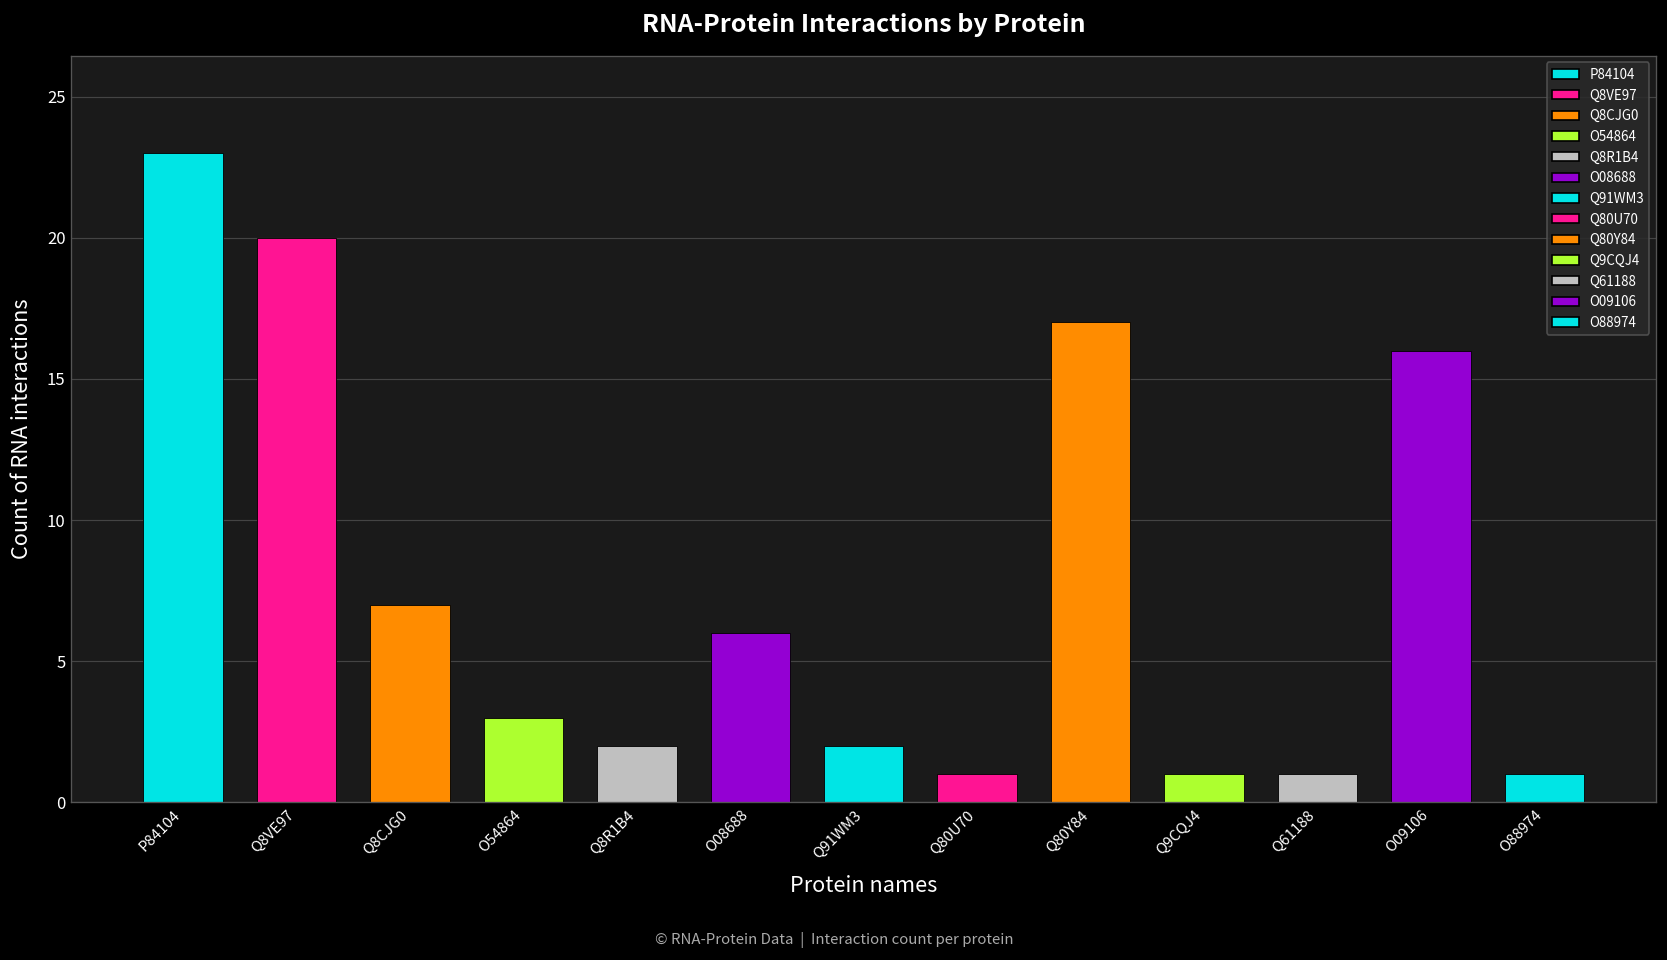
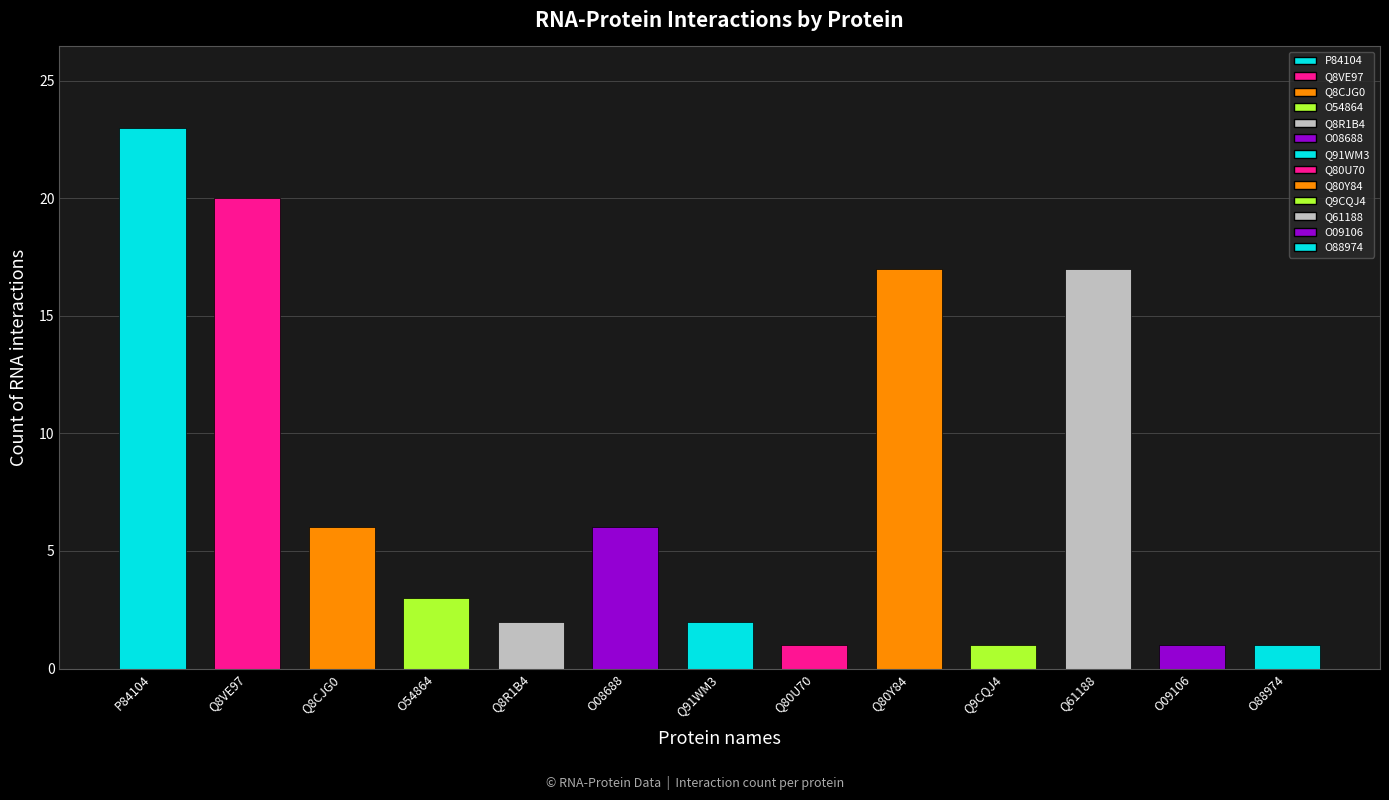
Q8CJG0: 7 -> 6
Q61188: 1 -> 17
O09106: 16 -> 1
